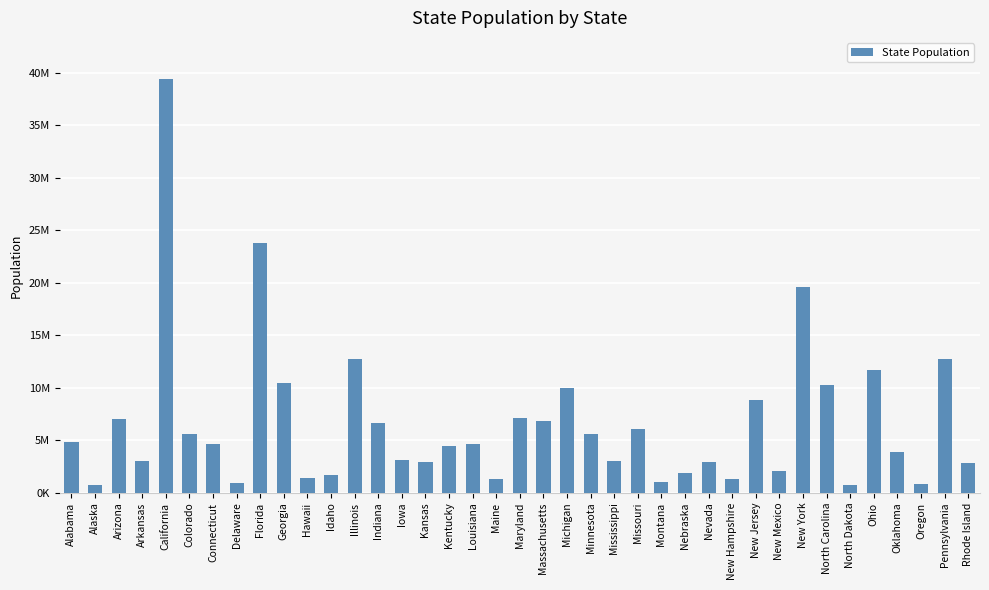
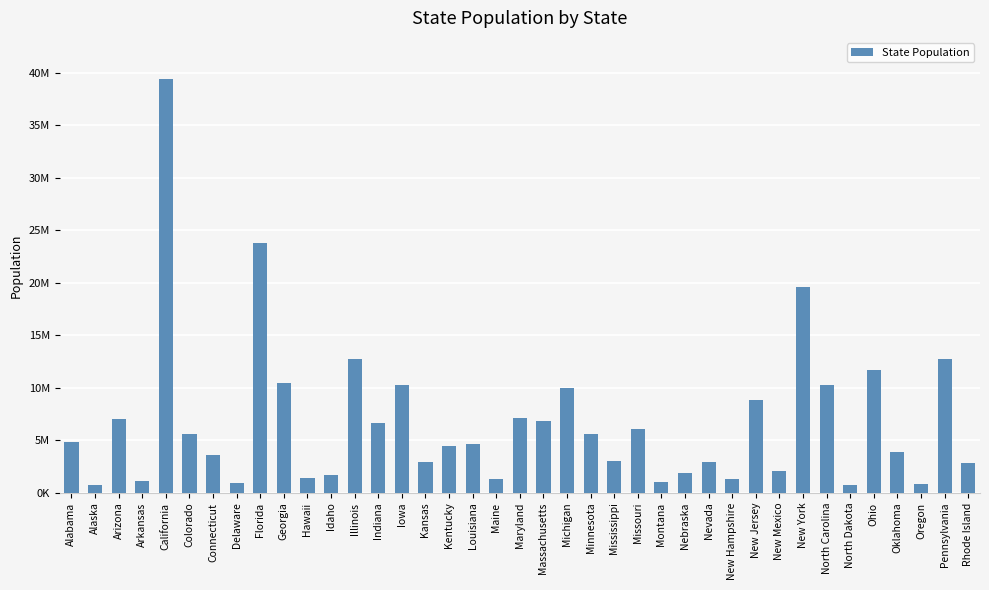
Arkansas: 3000000 -> 1100000
Connecticut: 4700000 -> 3600000
Iowa: 3100000 -> 10300000
